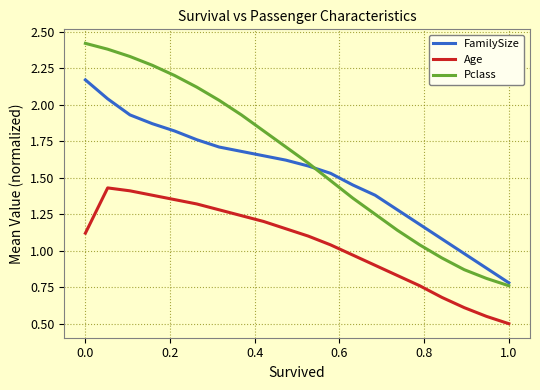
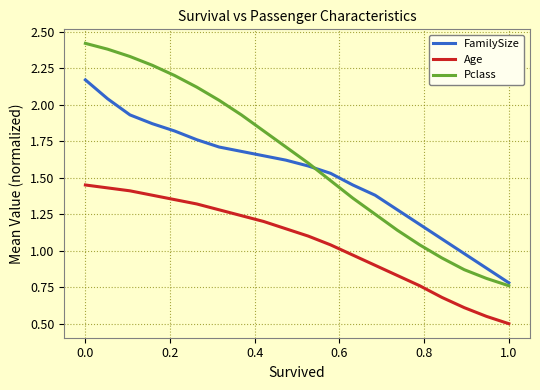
Age, 0.0: 1.12 -> 1.45
